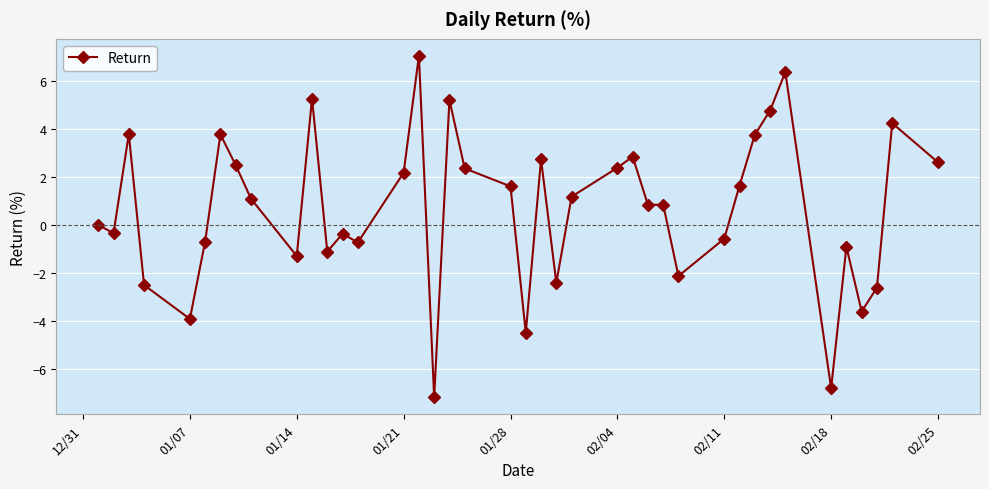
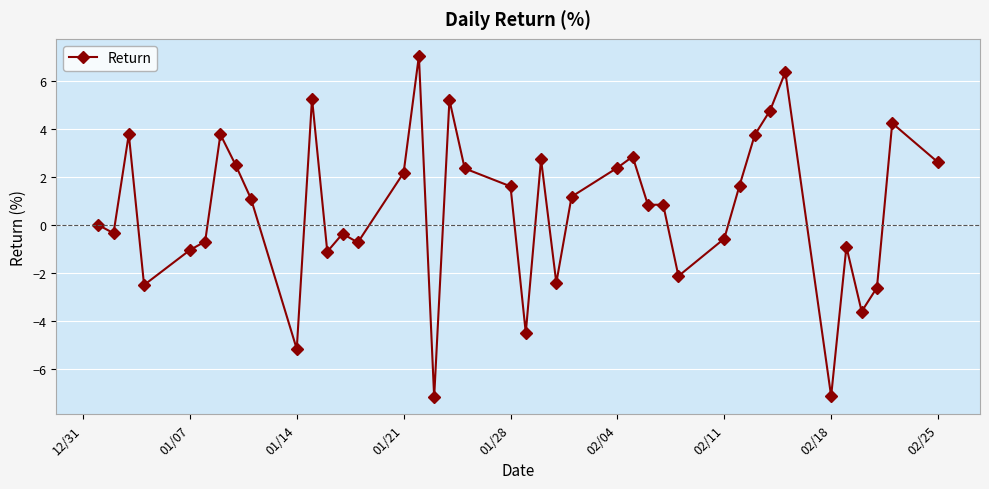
01/07: -3.9 -> -1.0
01/14: -1.3 -> -5.2
02/18: -6.8 -> -7.1
